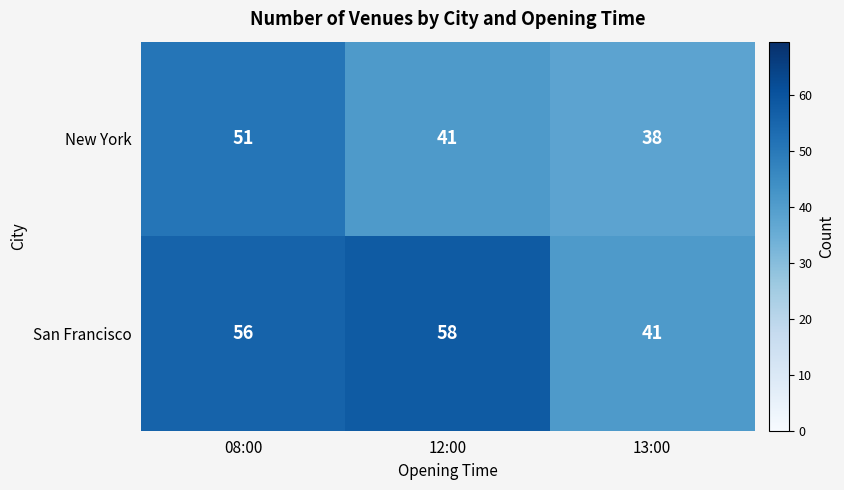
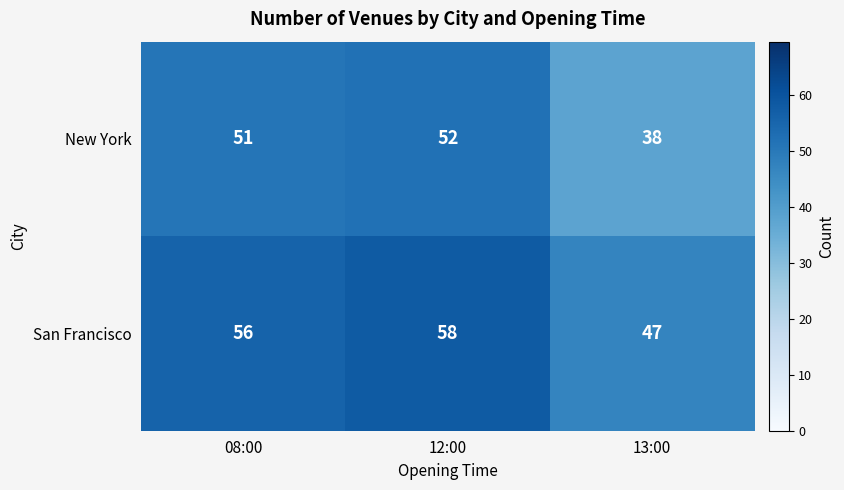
New York, 12:00: 41 -> 52
San Francisco, 13:00: 41 -> 47
